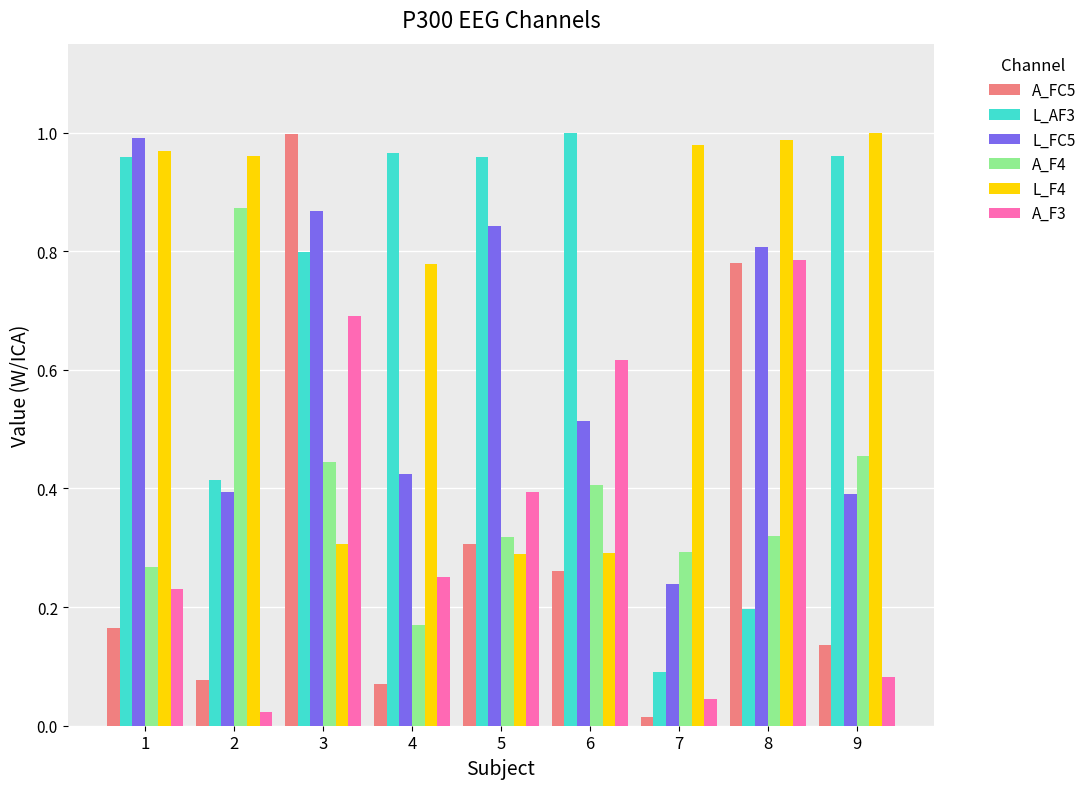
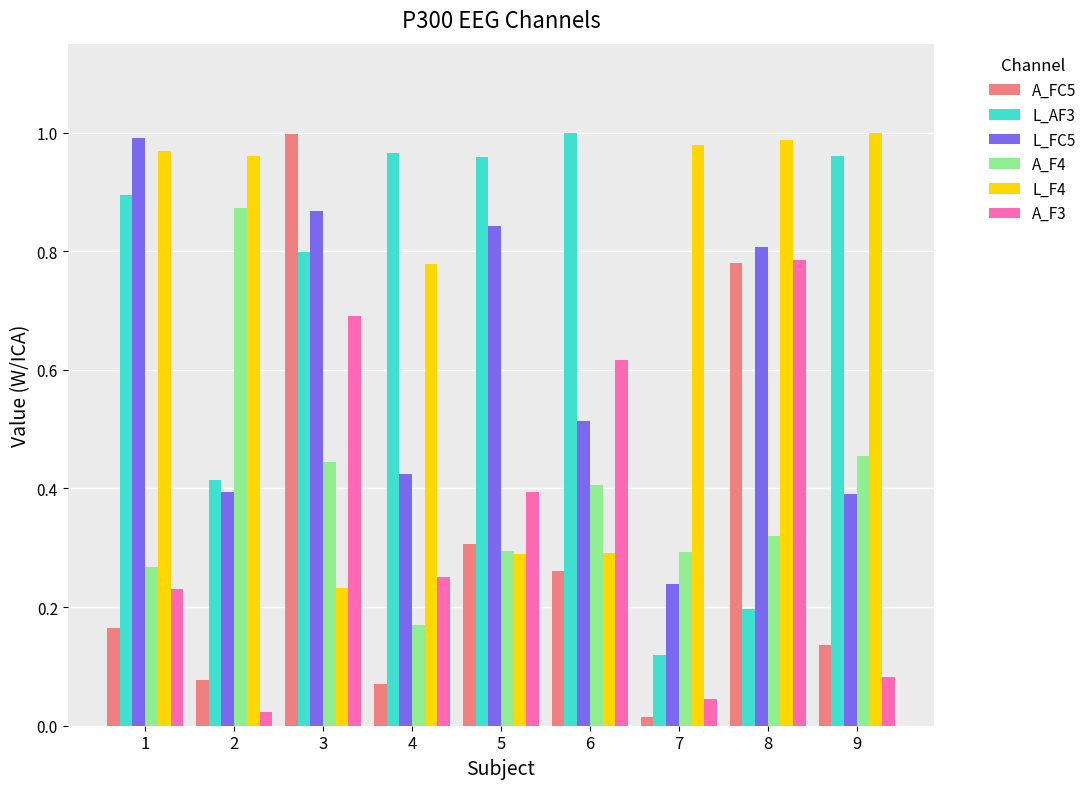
L_AF3, 1: 0.96 -> 0.90
L_F4, 3: 0.31 -> 0.23
A_F4, 5: 0.32 -> 0.30
L_AF3, 7: 0.09 -> 0.12
